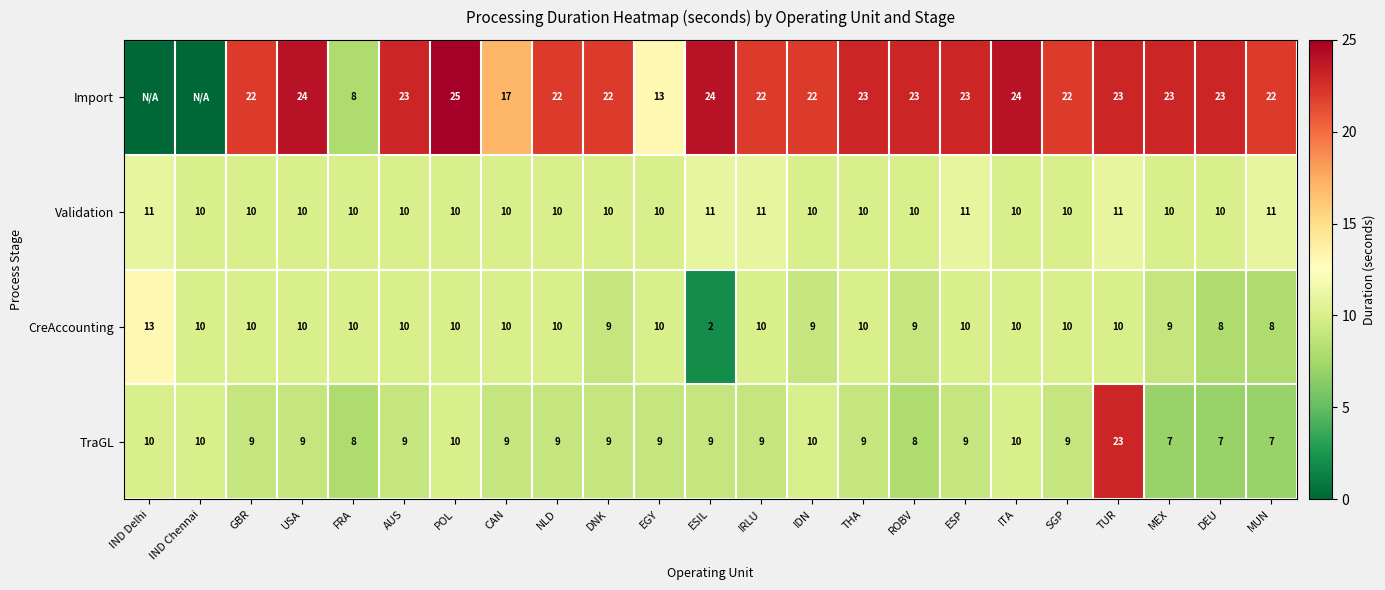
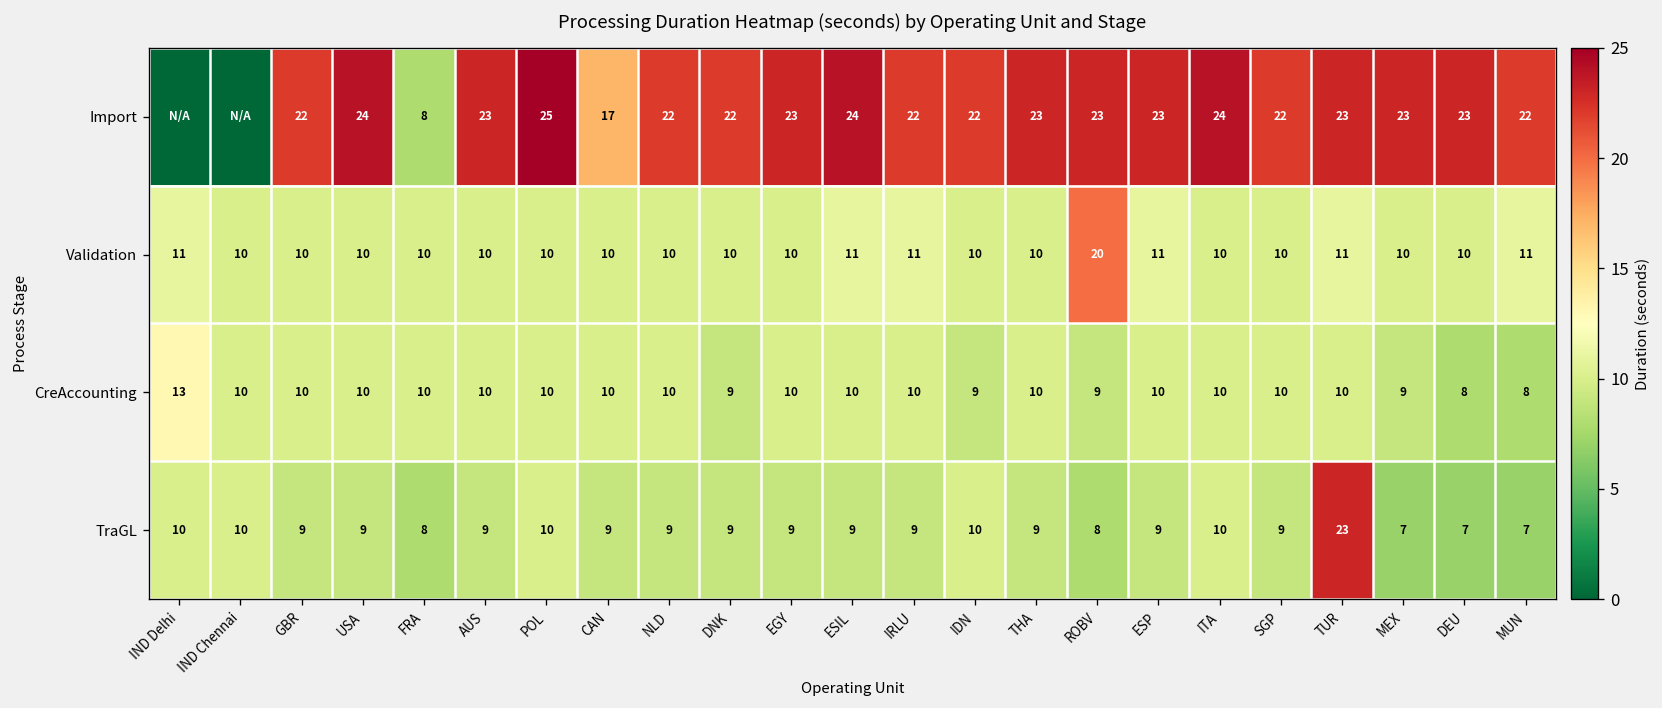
Import, EGY: 13 -> 23
Validation, ROBV: 10 -> 20
CreAccounting, ESIL: 2 -> 10
